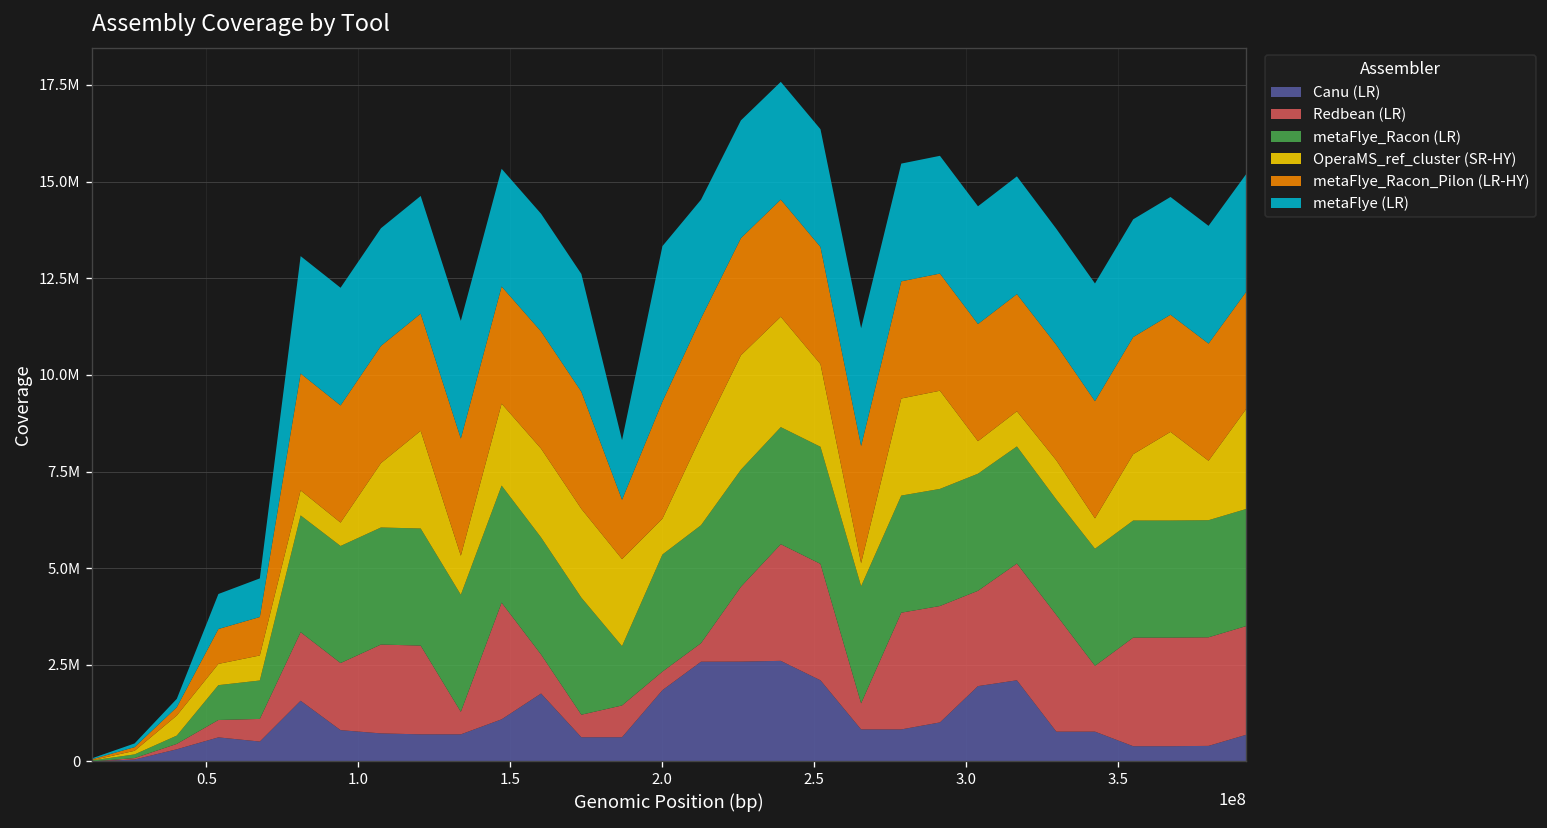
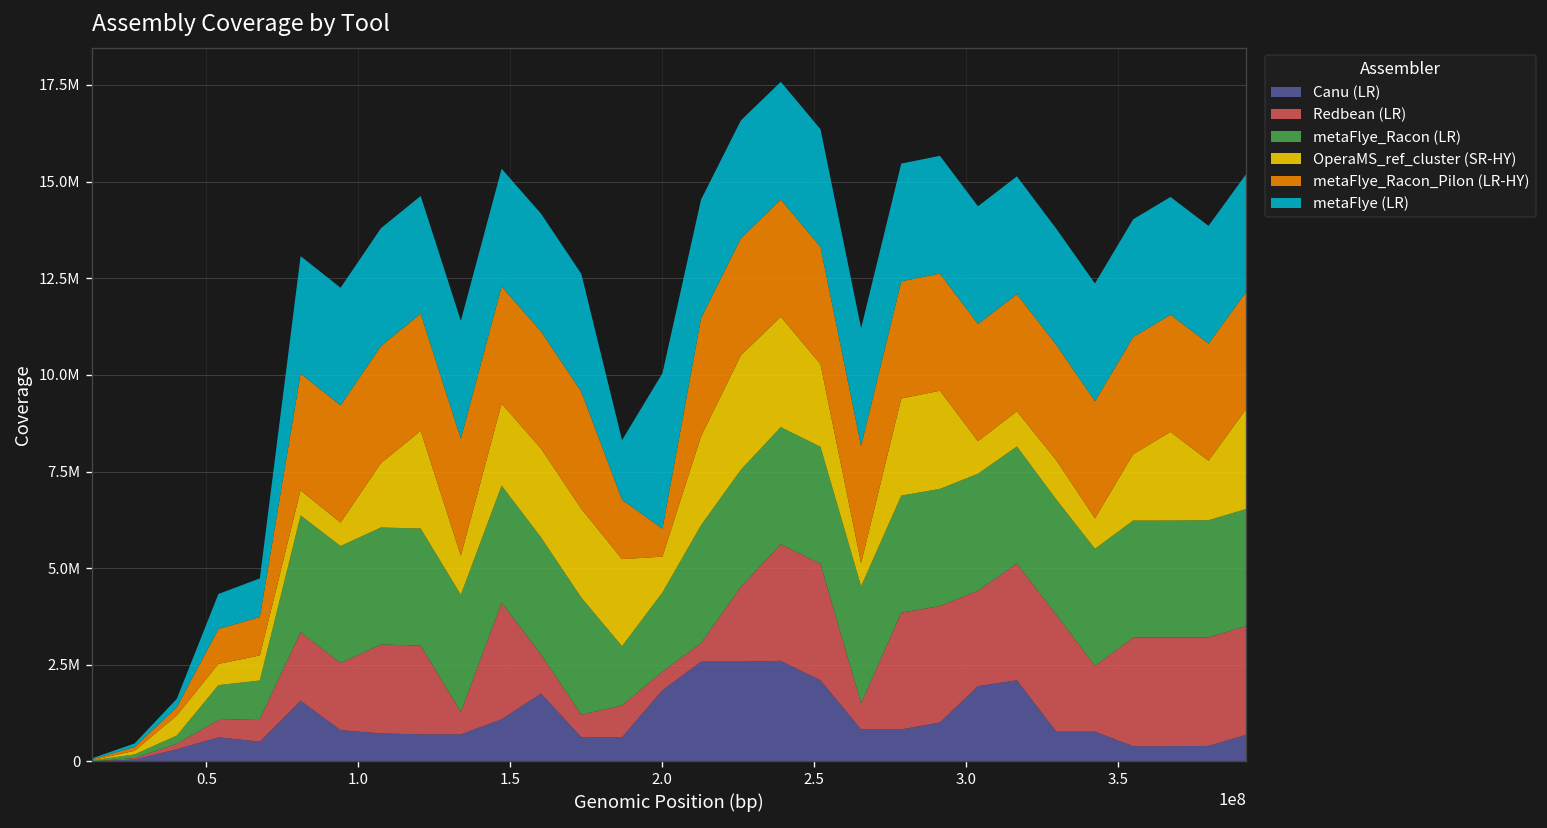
metaFlye_Racon (LR), 2.0: 3000000 -> 2000000
metaFlye_Racon_Pilon (LR-HY), 2.0: 3000000 -> 700000
